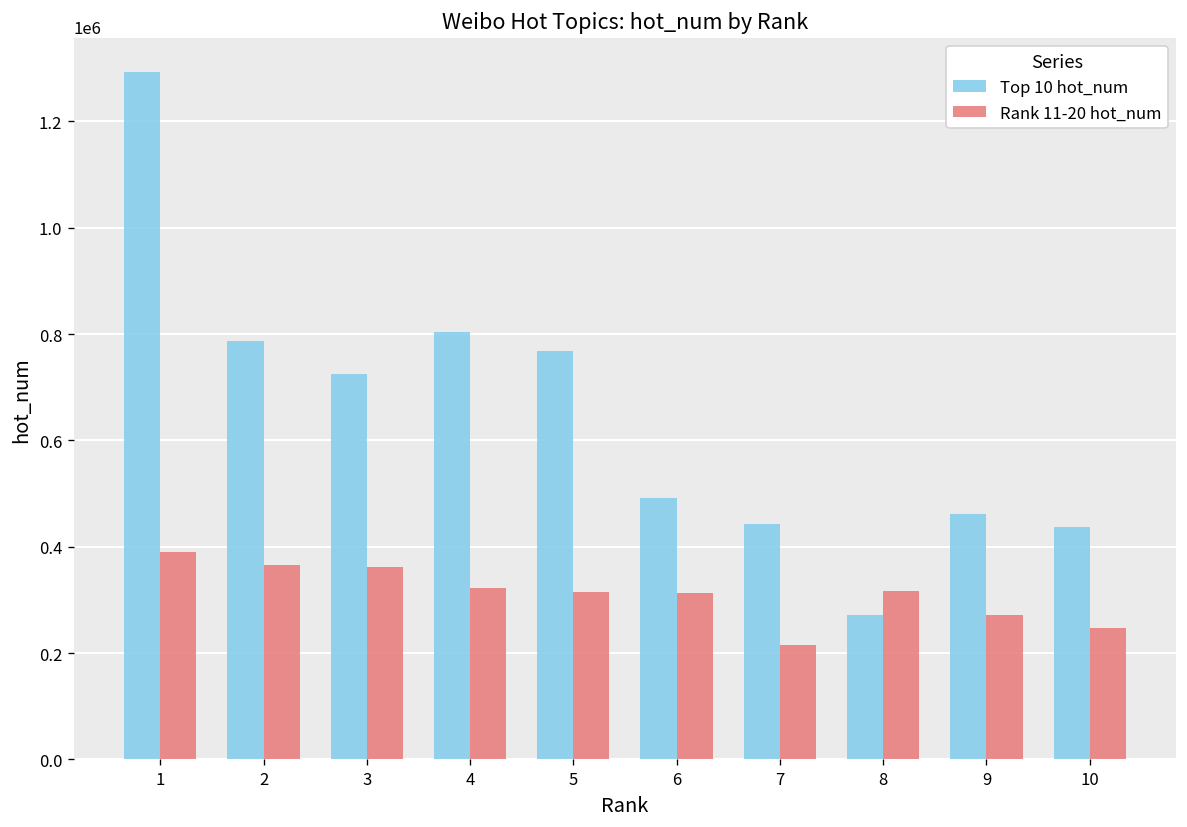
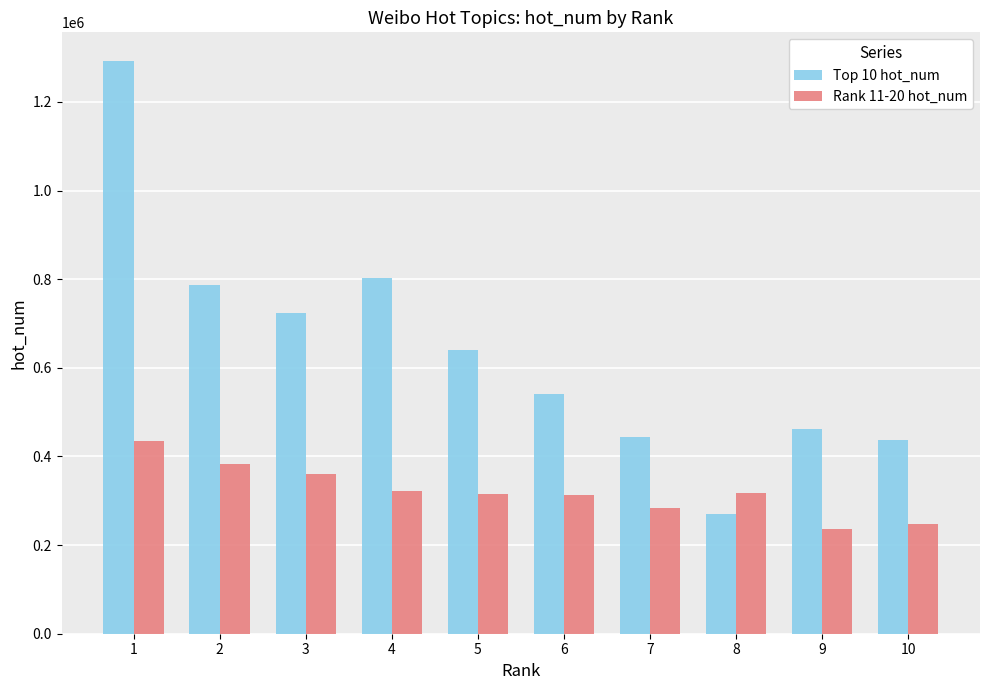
Rank 11-20 hot_num, 1: 390000 -> 440000
Rank 11-20 hot_num, 2: 370000 -> 380000
Top 10 hot_num, 5: 770000 -> 640000
Top 10 hot_num, 6: 490000 -> 540000
Rank 11-20 hot_num, 7: 210000 -> 280000
Rank 11-20 hot_num, 9: 270000 -> 240000
